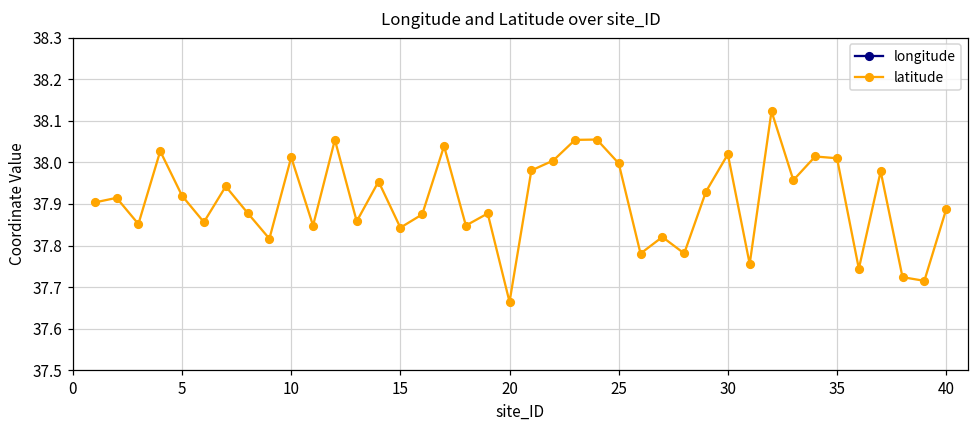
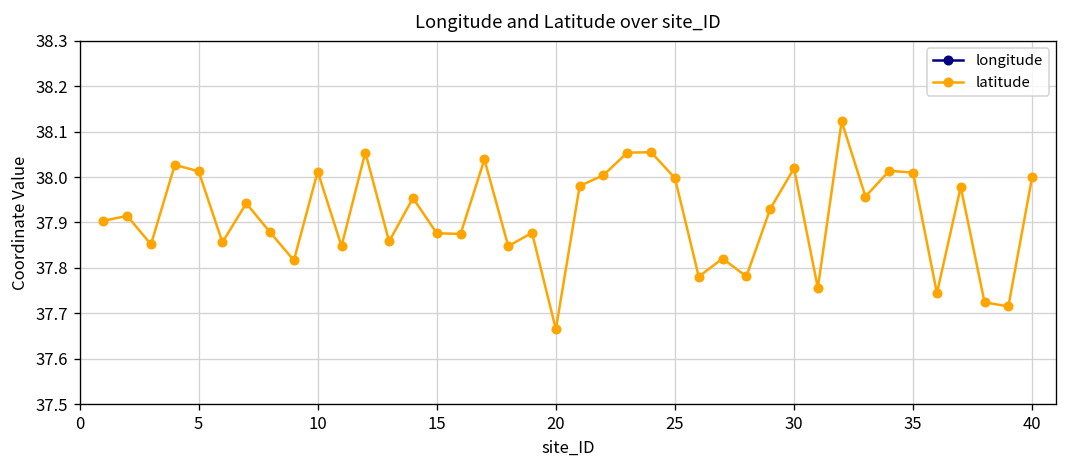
latitude, 5: 37.92 -> 38.01
latitude, 15: 37.84 -> 37.88
latitude, 40: 37.89 -> 38.00
